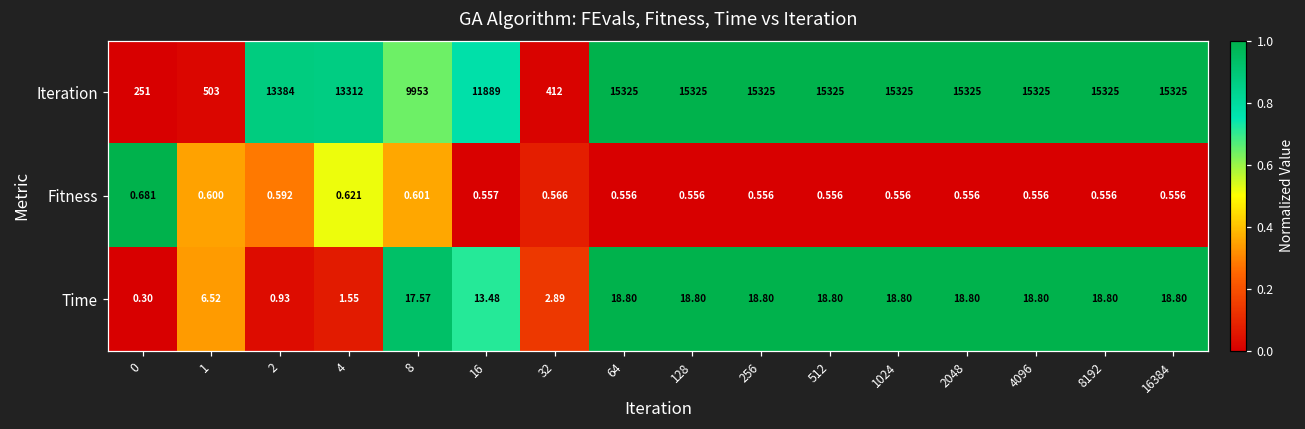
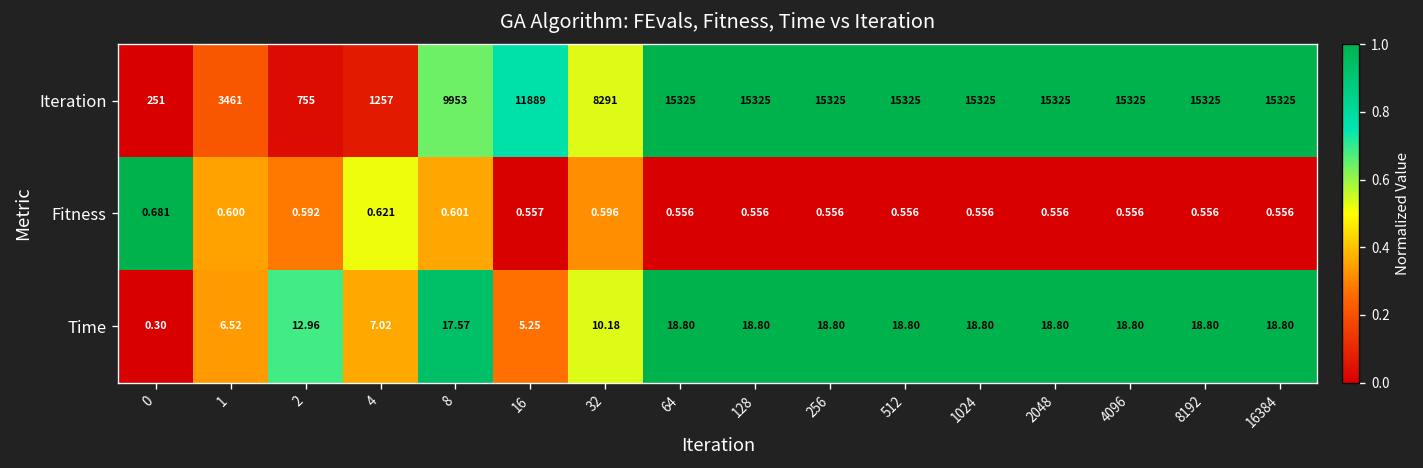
Iteration, 1: 503 -> 3461
Iteration, 2: 13384 -> 755
Iteration, 4: 13312 -> 1257
Iteration, 32: 412 -> 8291
Fitness, 32: 0.566 -> 0.596
Time, 2: 0.93 -> 12.96
Time, 4: 1.55 -> 7.02
Time, 16: 13.48 -> 5.25
Time, 32: 2.89 -> 10.18
